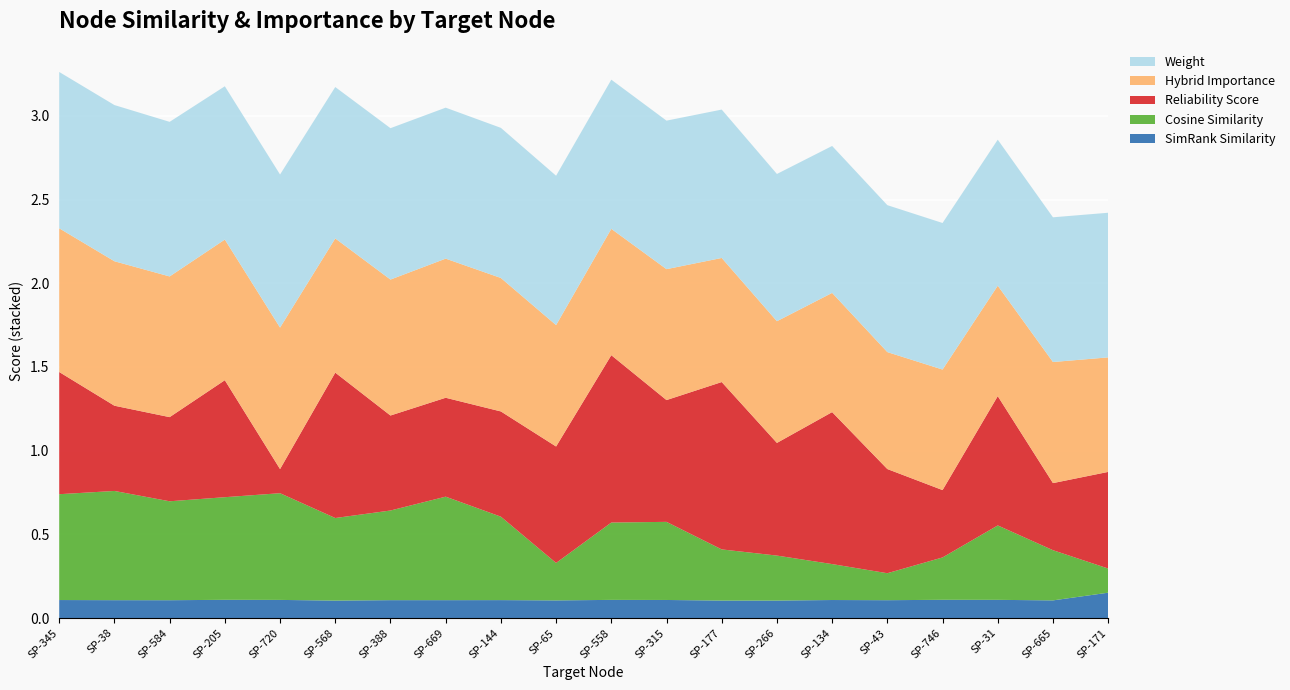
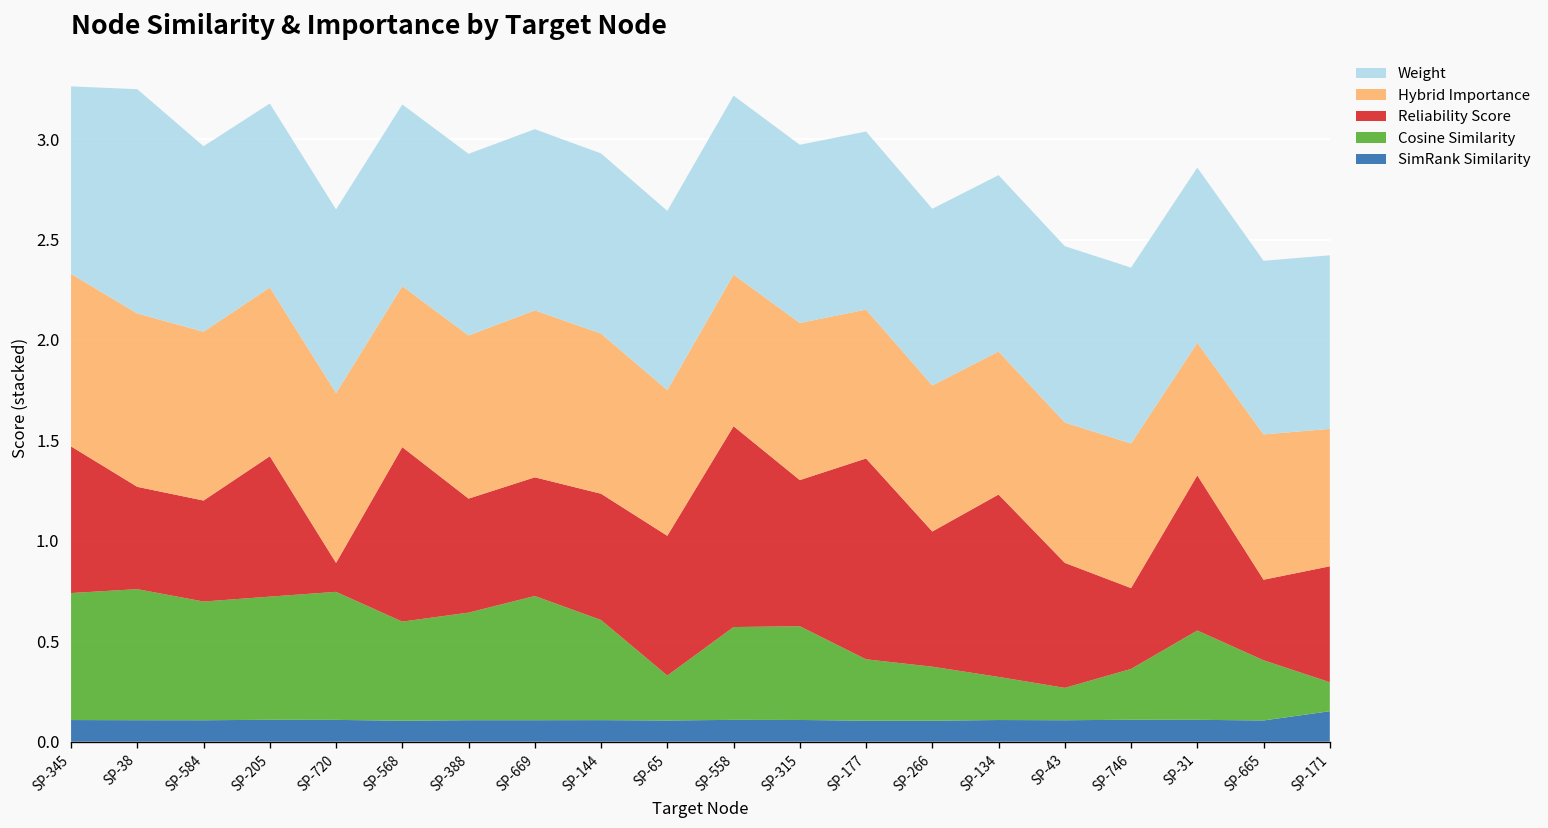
Weight, SP-38: 0.93 -> 1.12
